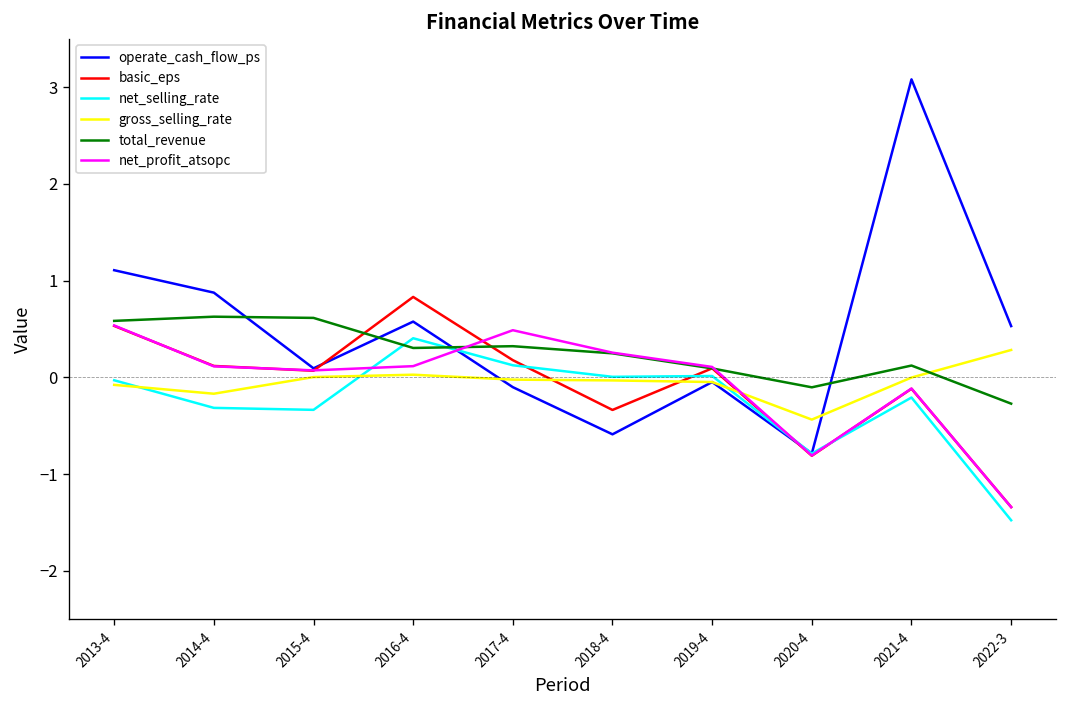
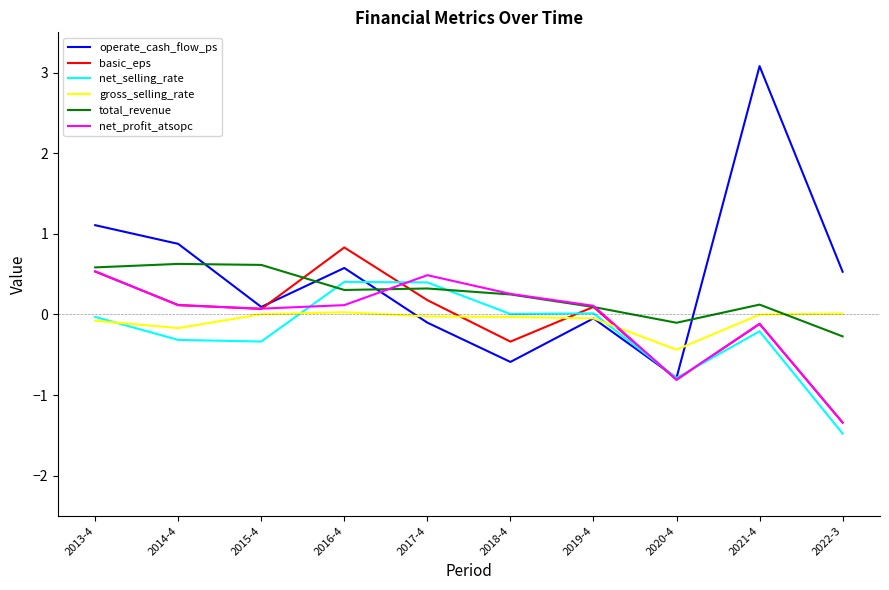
net_selling_rate, 2017-4: 0.1 -> 0.4
gross_selling_rate, 2022-3: 0.3 -> 0.0
